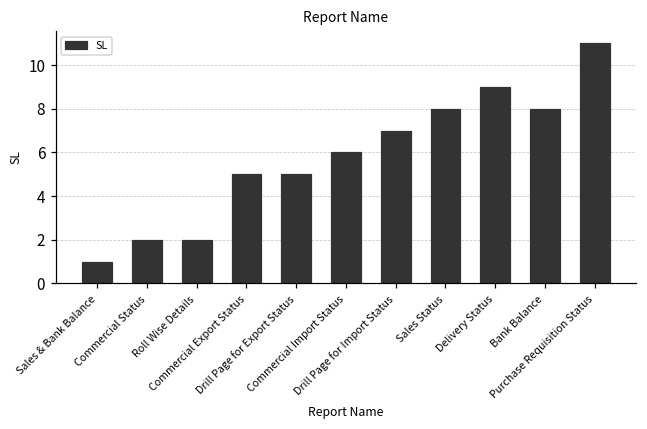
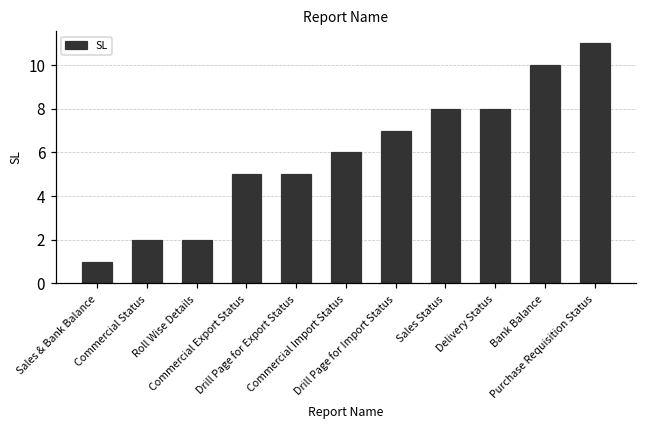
Delivery Status: 9 -> 8
Bank Balance: 8 -> 10
